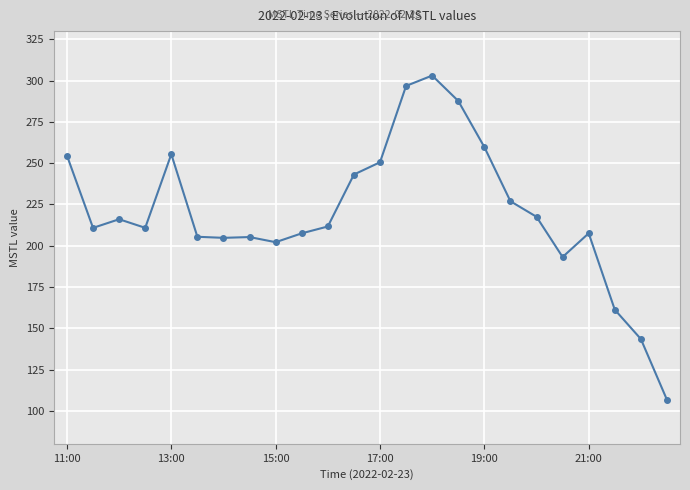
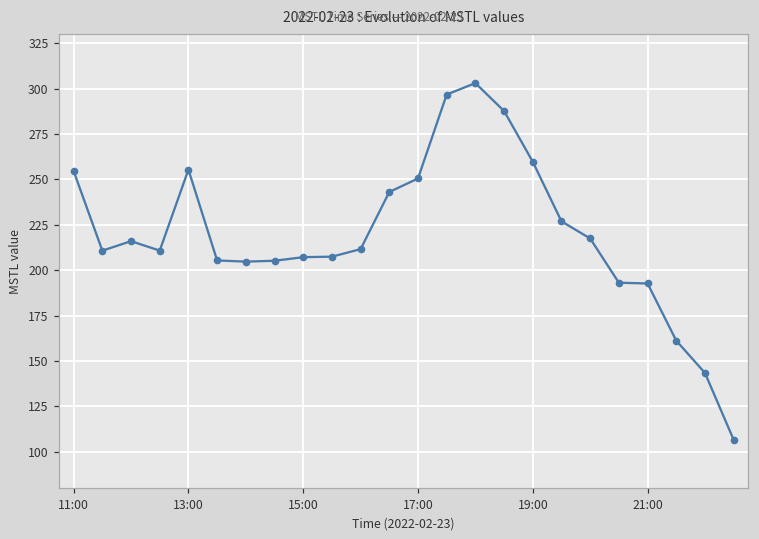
15:00: 202 -> 207
21:00: 208 -> 193
